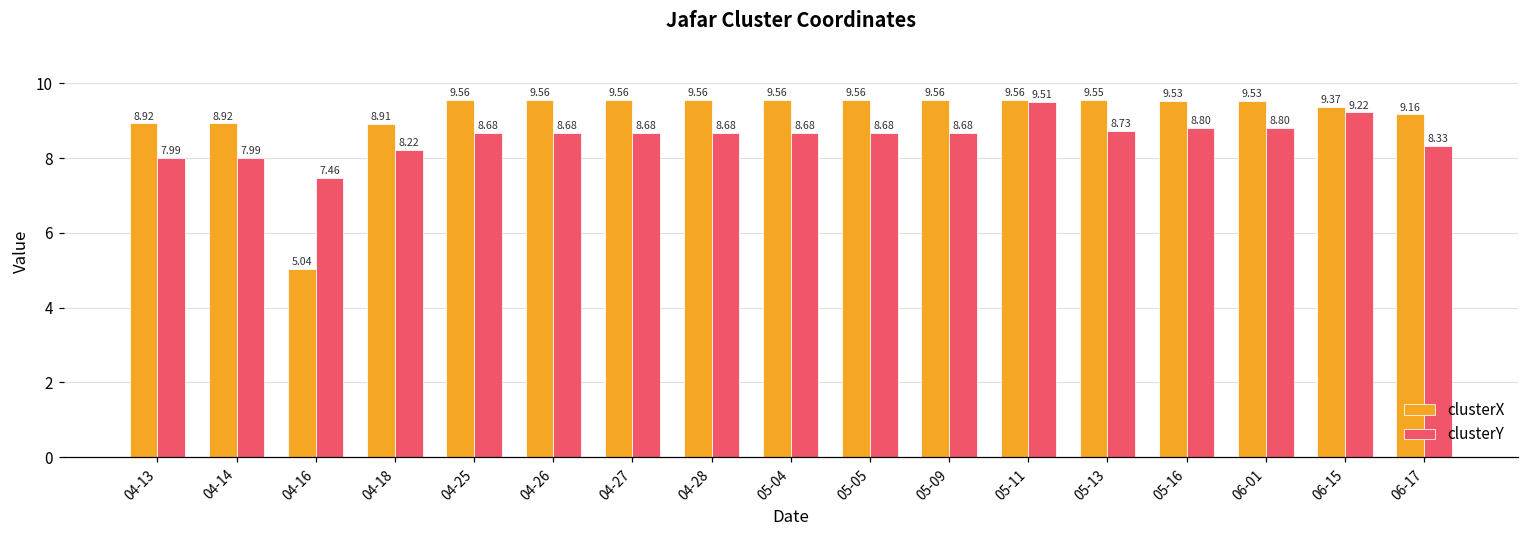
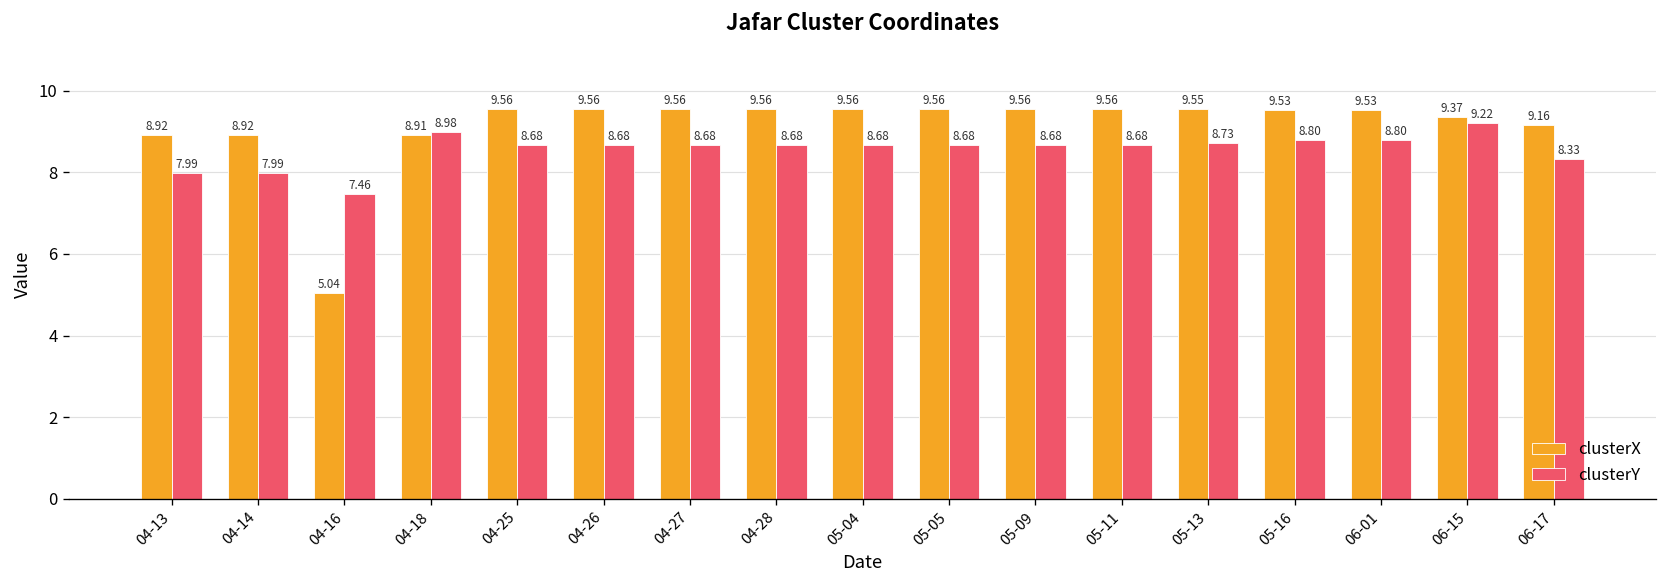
clusterY, 04-18: 8.22 -> 8.98
clusterY, 05-11: 9.51 -> 8.68
